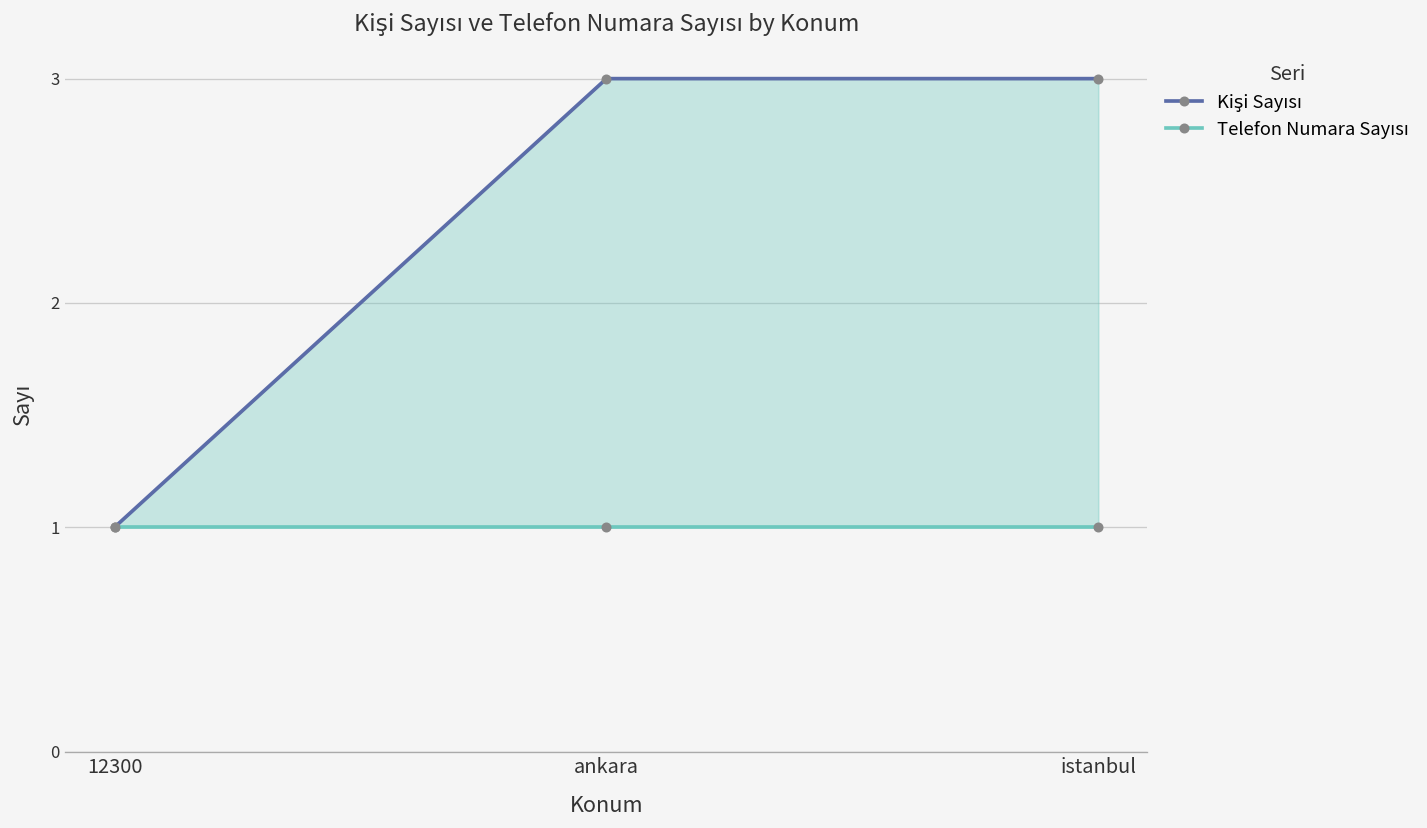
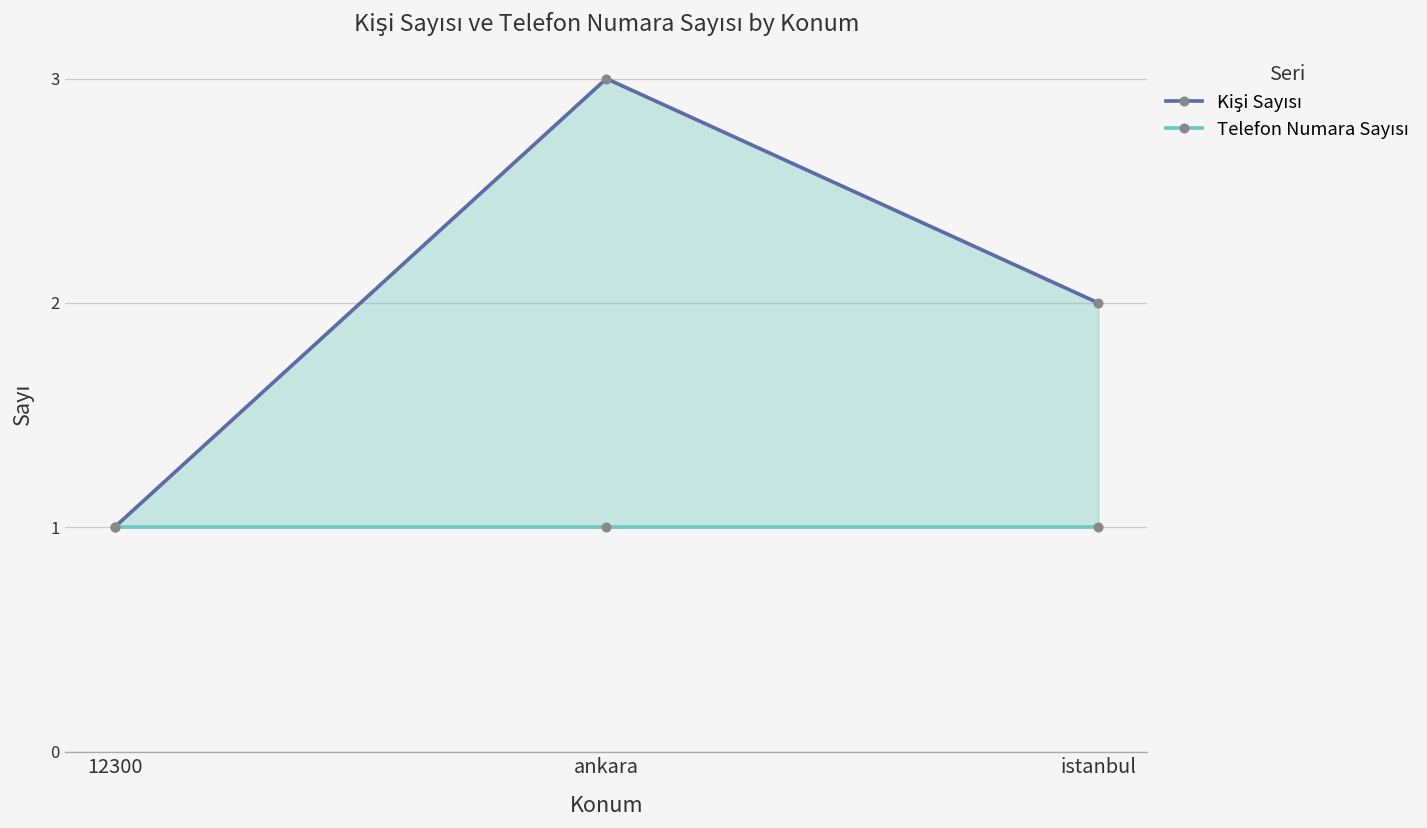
Kişi Sayısı, istanbul: 3 -> 2
